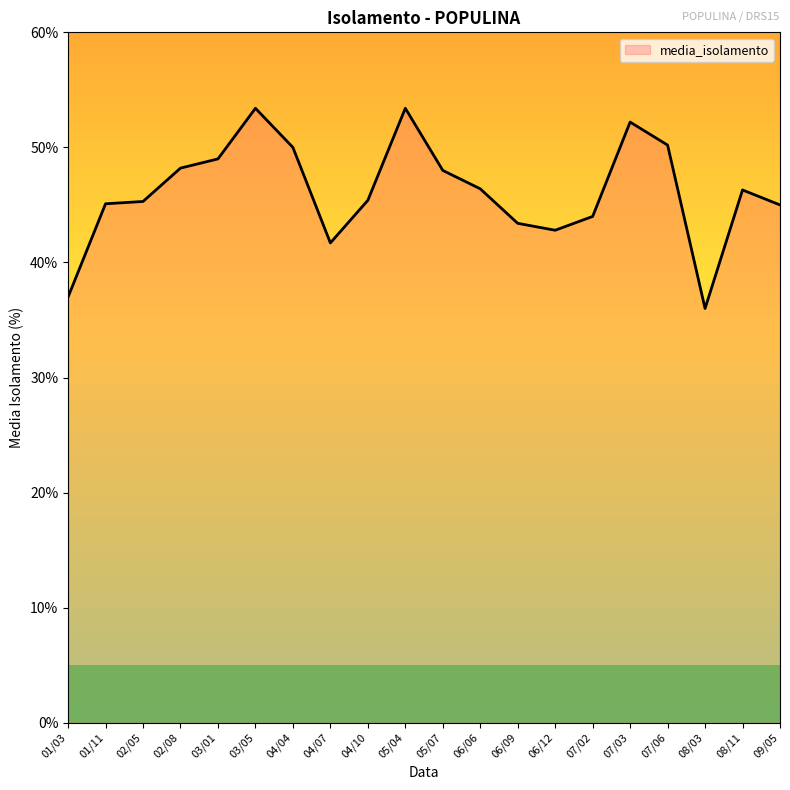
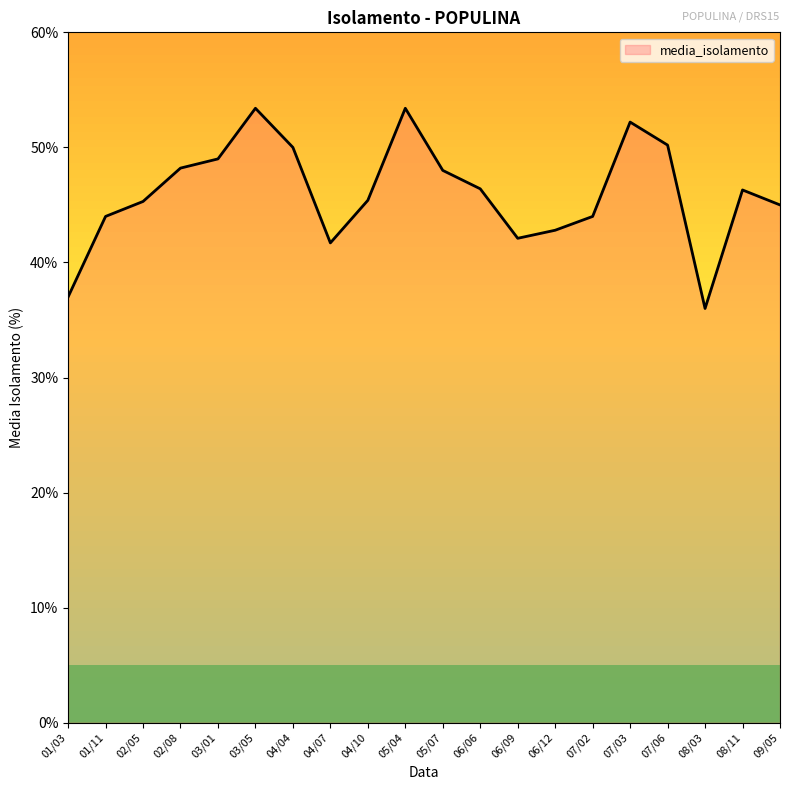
01/11: 45.1% -> 44.0%
06/09: 43.4% -> 42.1%
